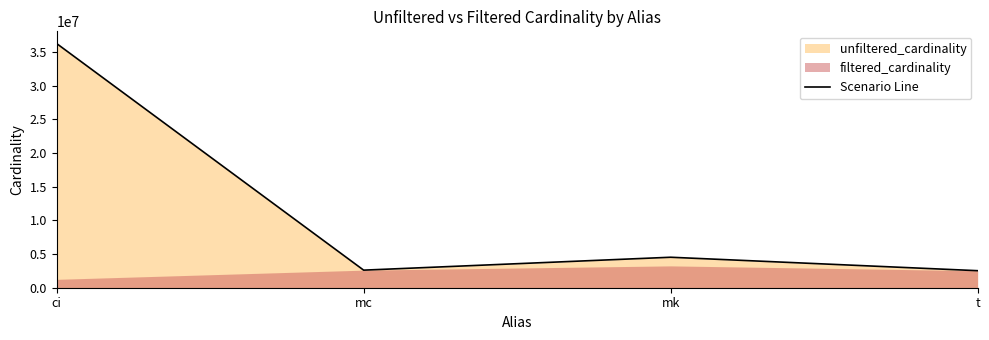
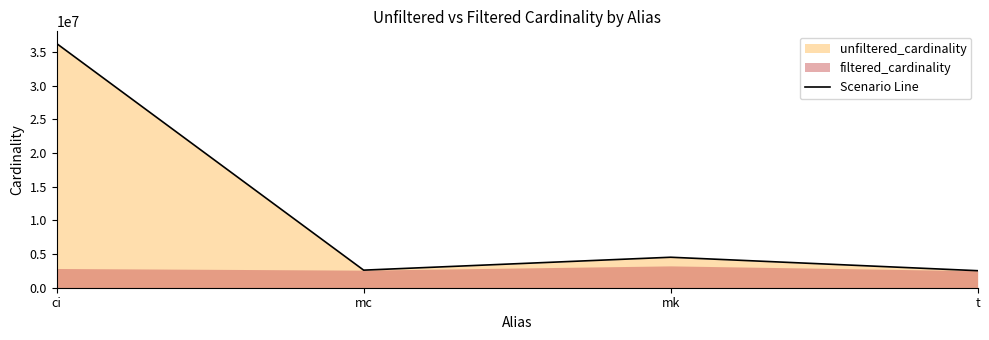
filtered_cardinality, ci: 1000000 -> 3000000
